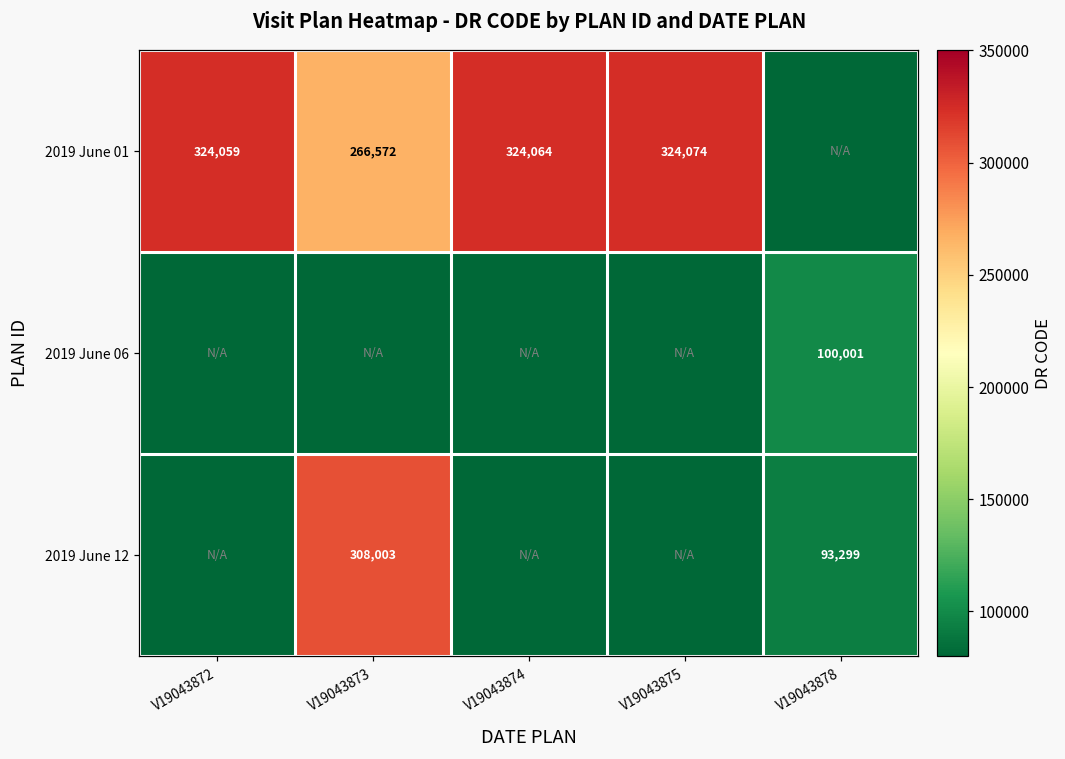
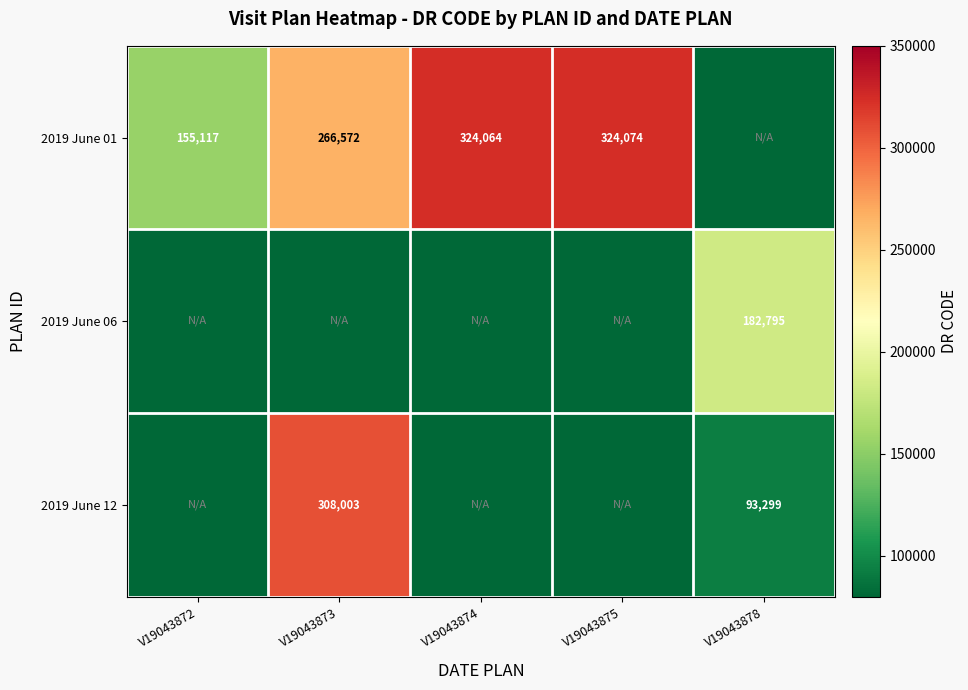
2019 June 01, V19043872: 324,059 -> 155,117
2019 June 06, V19043878: 100,001 -> 182,795
